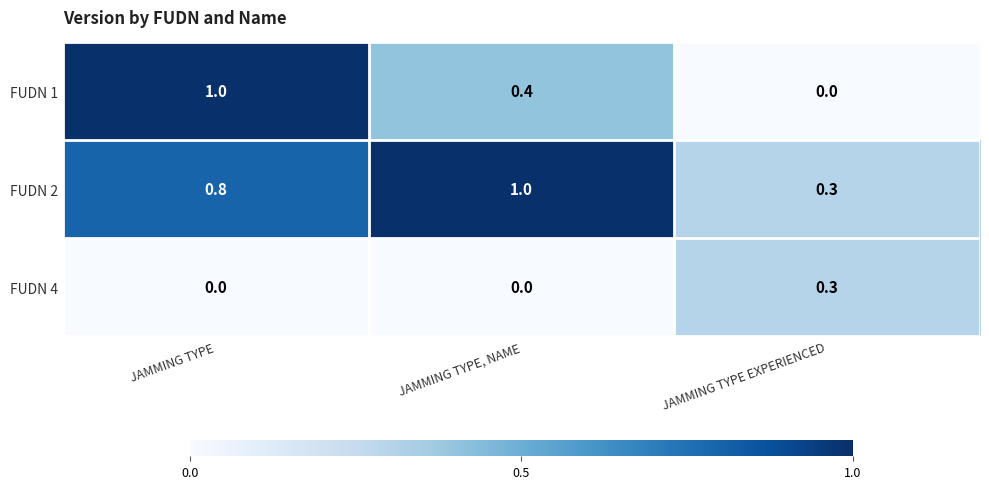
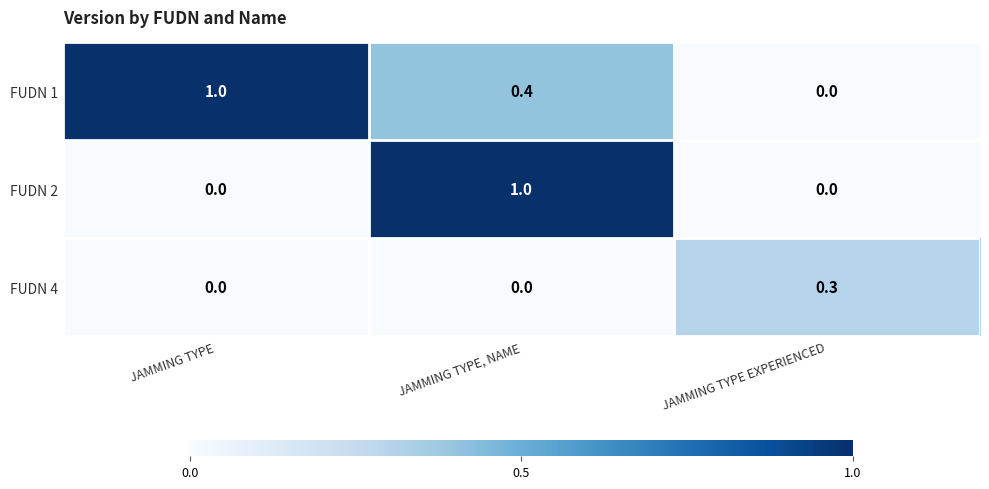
FUDN 2, JAMMING TYPE: 0.8 -> 0.0
FUDN 2, JAMMING TYPE EXPERIENCED: 0.3 -> 0.0
